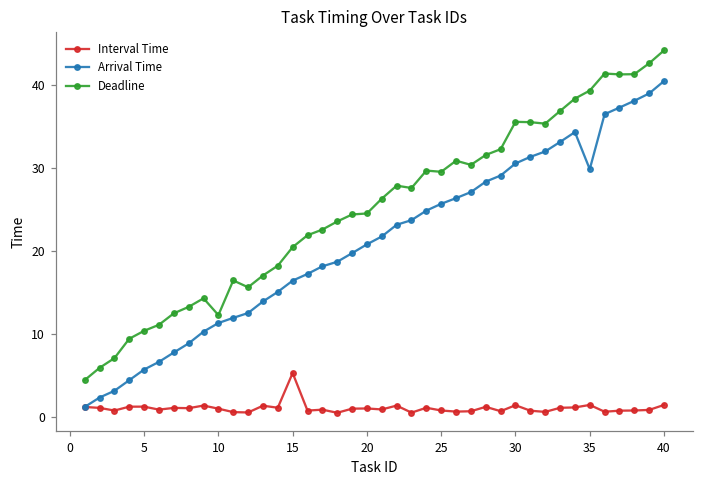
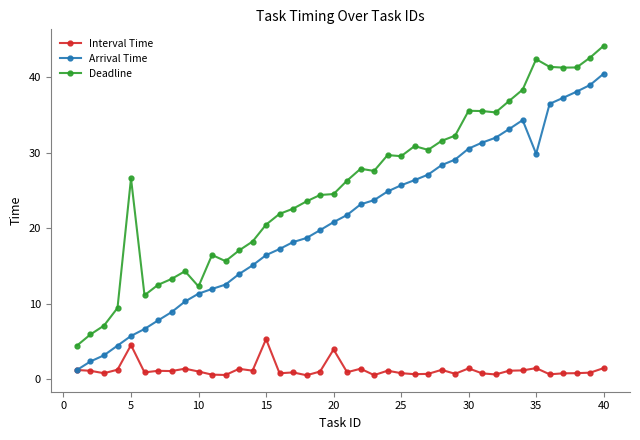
Interval Time, 5: 1 -> 5
Deadline, 5: 10 -> 27
Interval Time, 20: 1 -> 4
Deadline, 35: 39 -> 42
